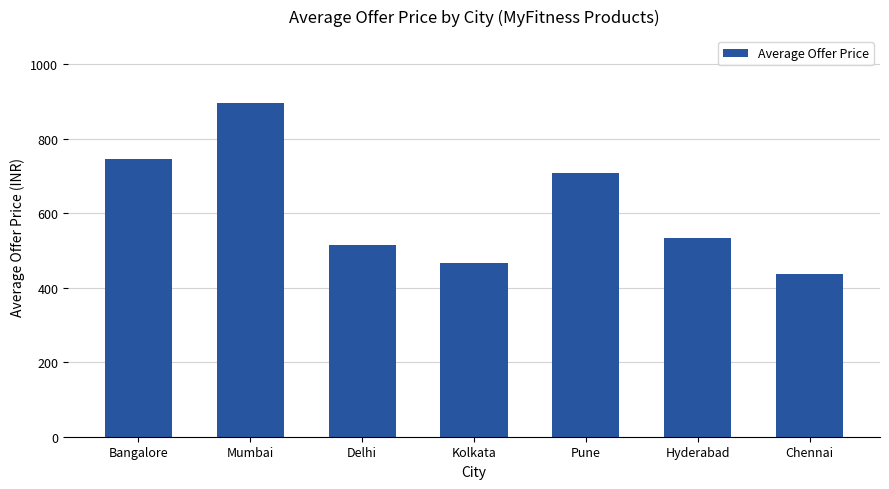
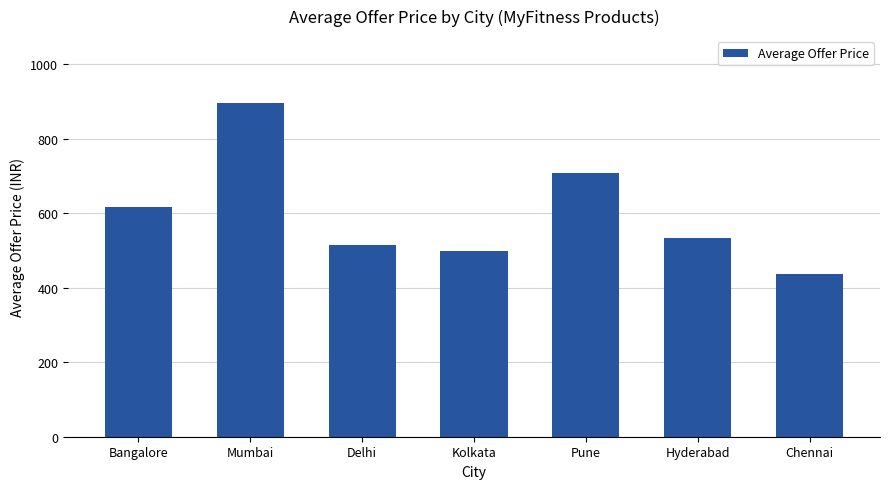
Bangalore: 750 -> 620
Kolkata: 470 -> 500
